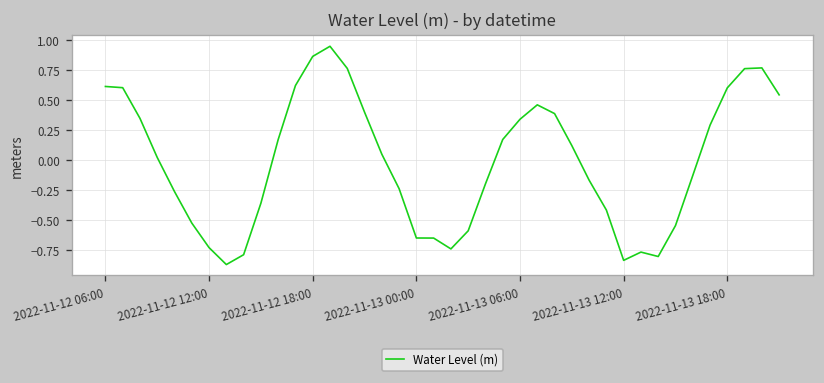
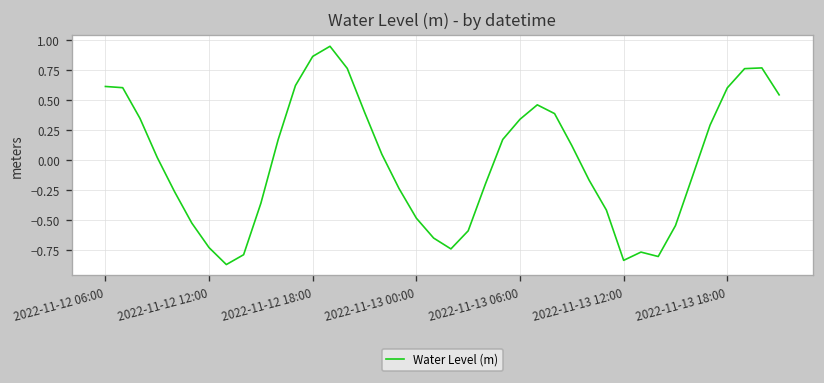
2022-11-13 00:00: -0.65 -> -0.48
